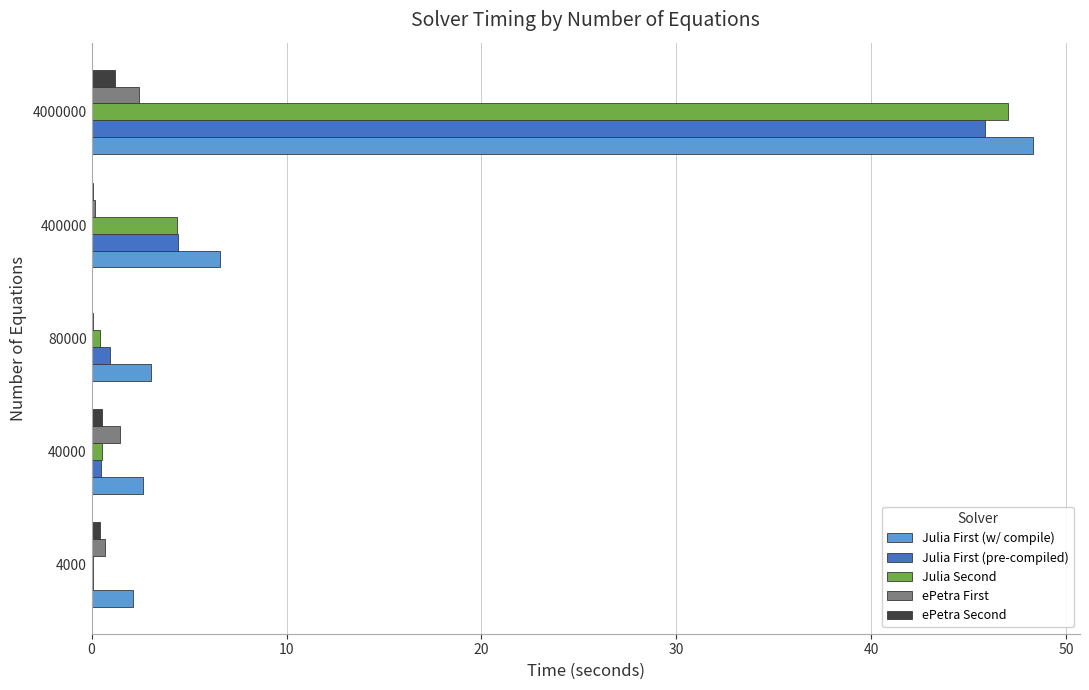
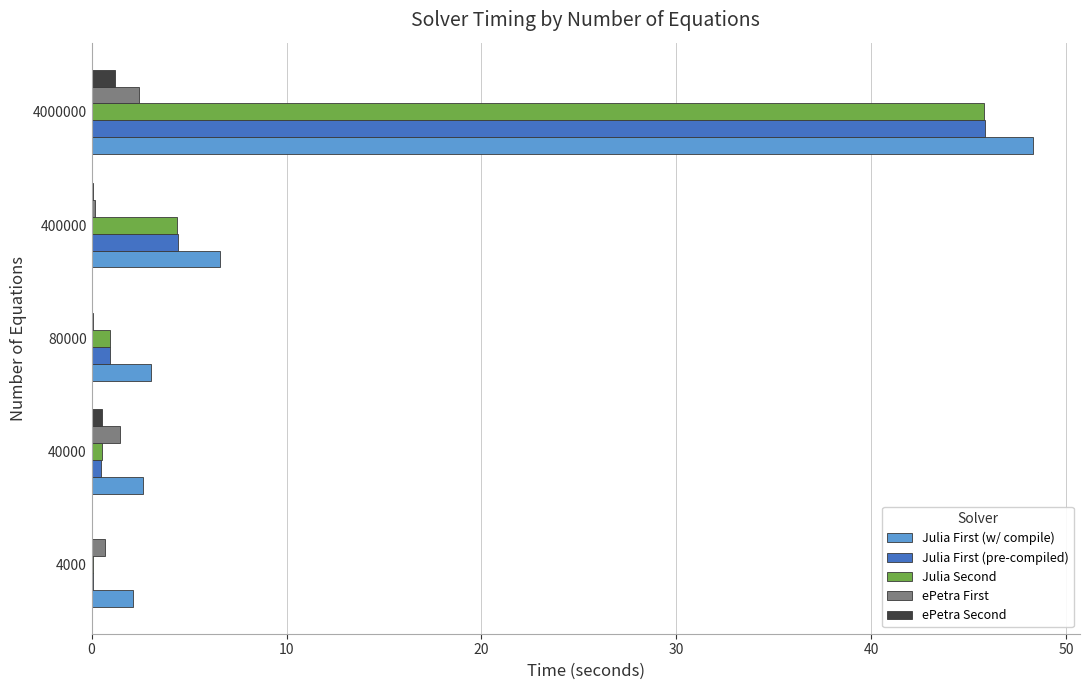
Julia Second, 4000000: 47.0 -> 45.8
Julia Second, 80000: 0.4 -> 0.9
ePetra Second, 4000: 0.4 -> 0.0
